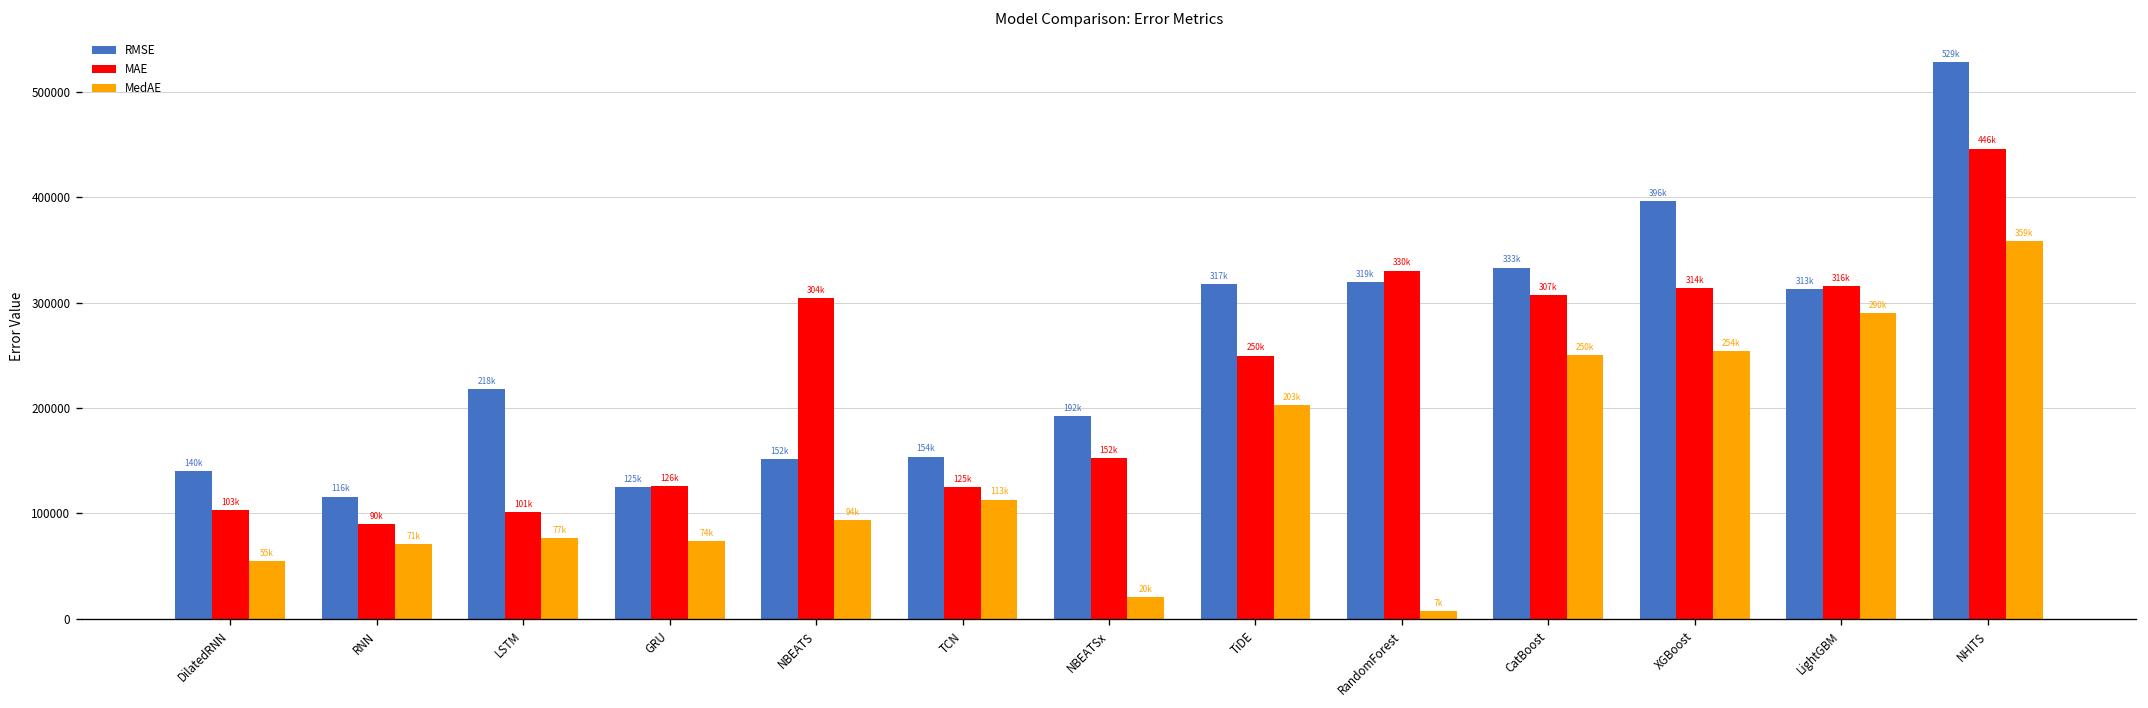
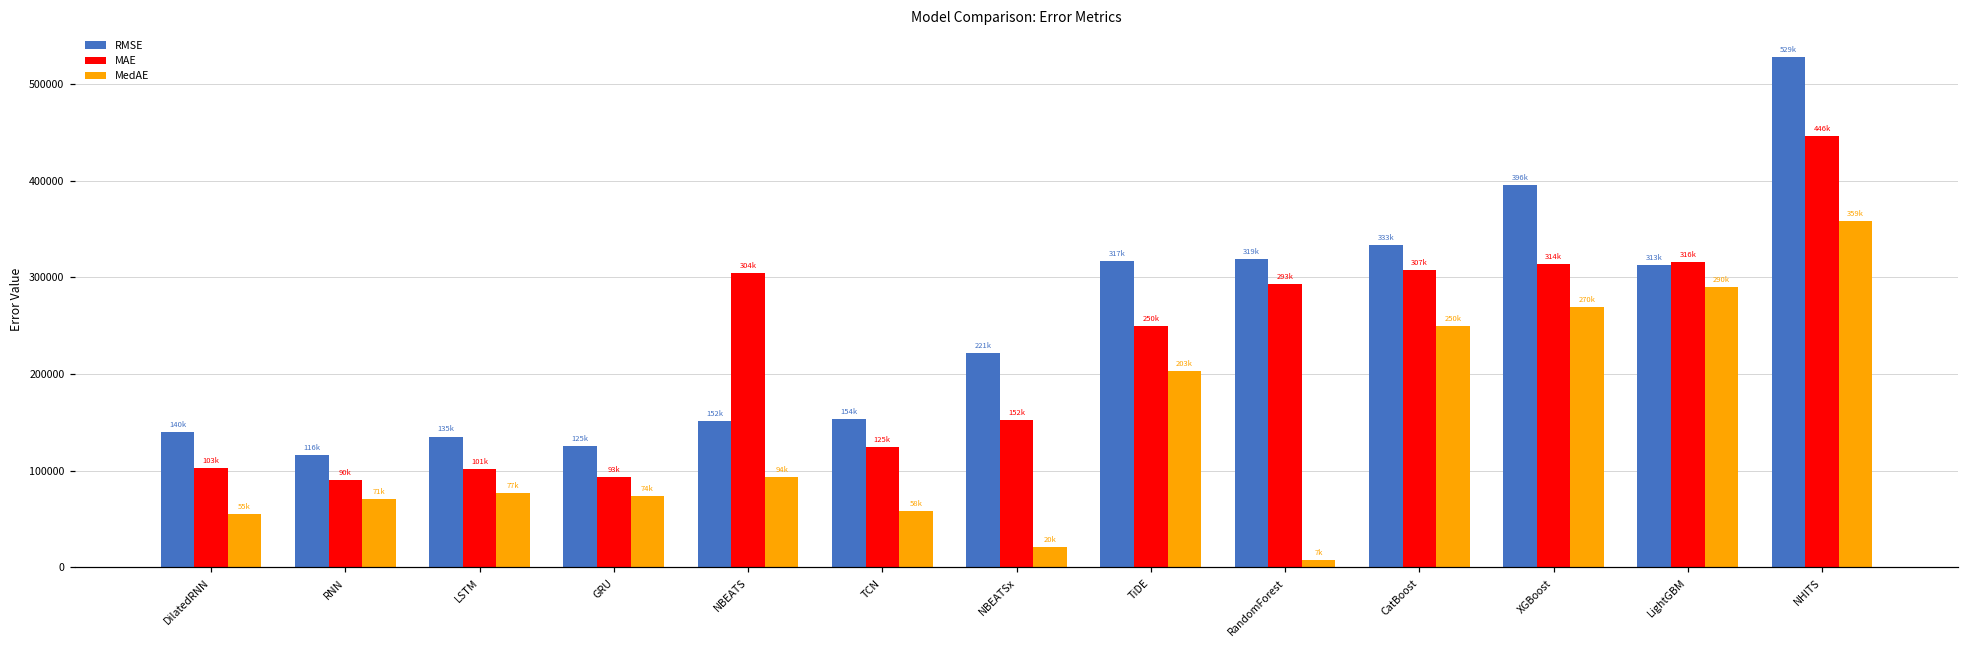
RMSE, LSTM: 218k -> 135k
MAE, GRU: 126k -> 93k
MedAE, TCN: 113k -> 58k
RMSE, NBEATSx: 192k -> 221k
MAE, RandomForest: 330k -> 293k
MedAE, XGBoost: 254k -> 270k
